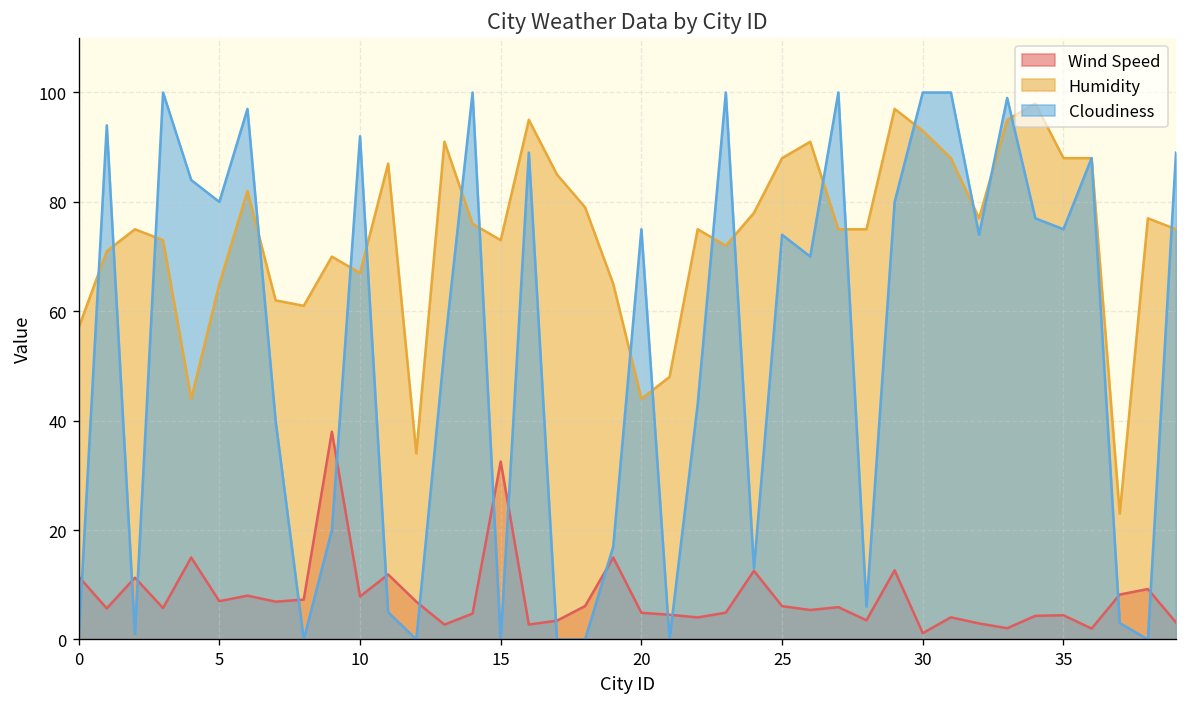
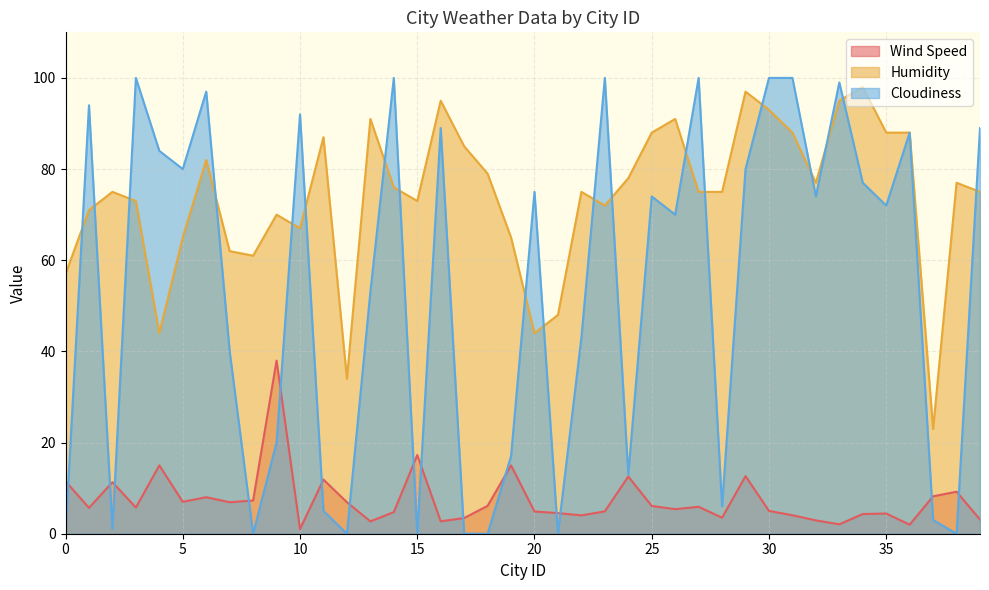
Wind Speed, 10: 8 -> 1
Wind Speed, 15: 33 -> 17
Wind Speed, 30: 1 -> 5
Cloudiness, 35: 75 -> 72
